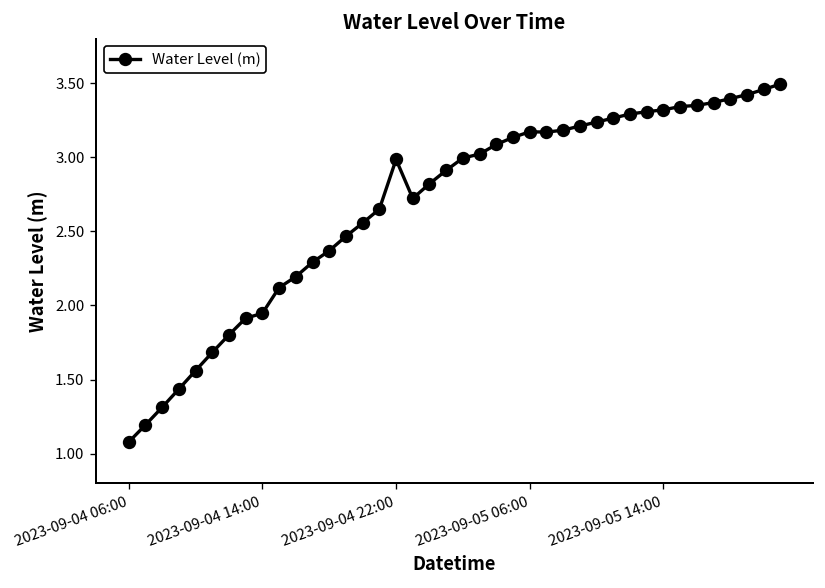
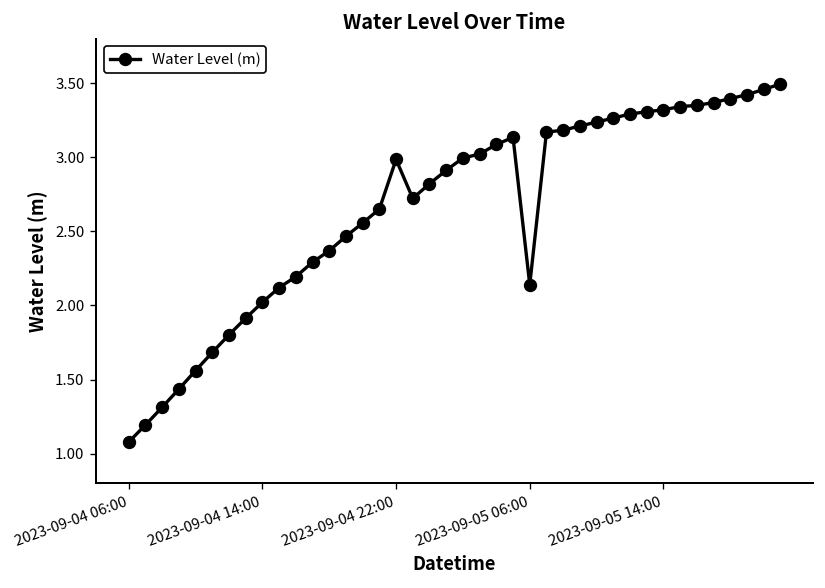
2023-09-04 14:00: 1.95 -> 2.02
2023-09-05 06:00: 3.17 -> 2.14
